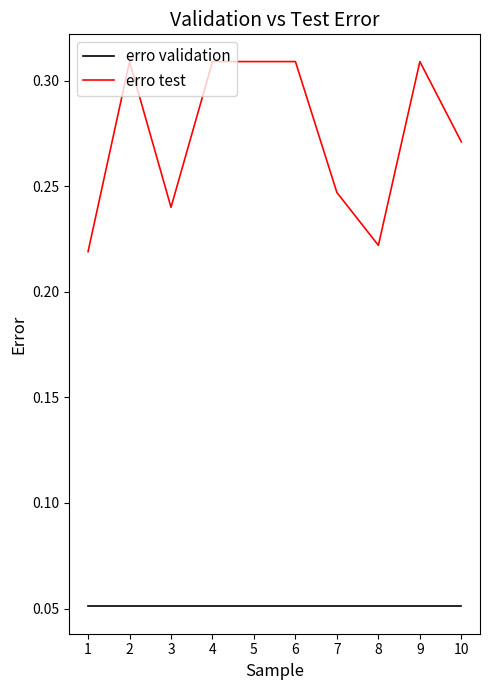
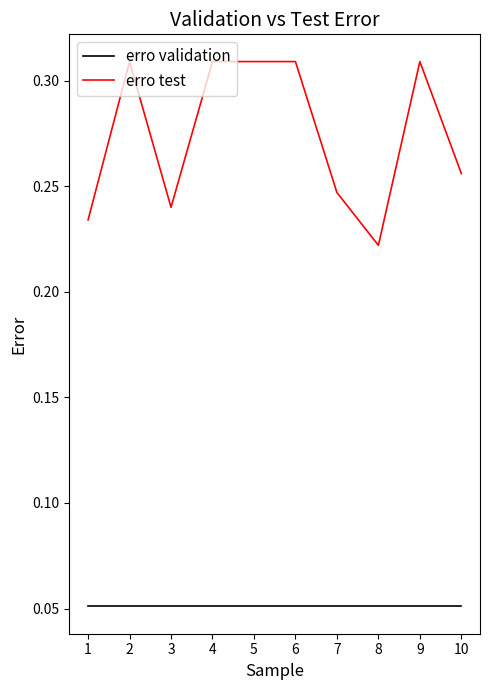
erro test, 1: 0.219 -> 0.234
erro test, 10: 0.271 -> 0.256
